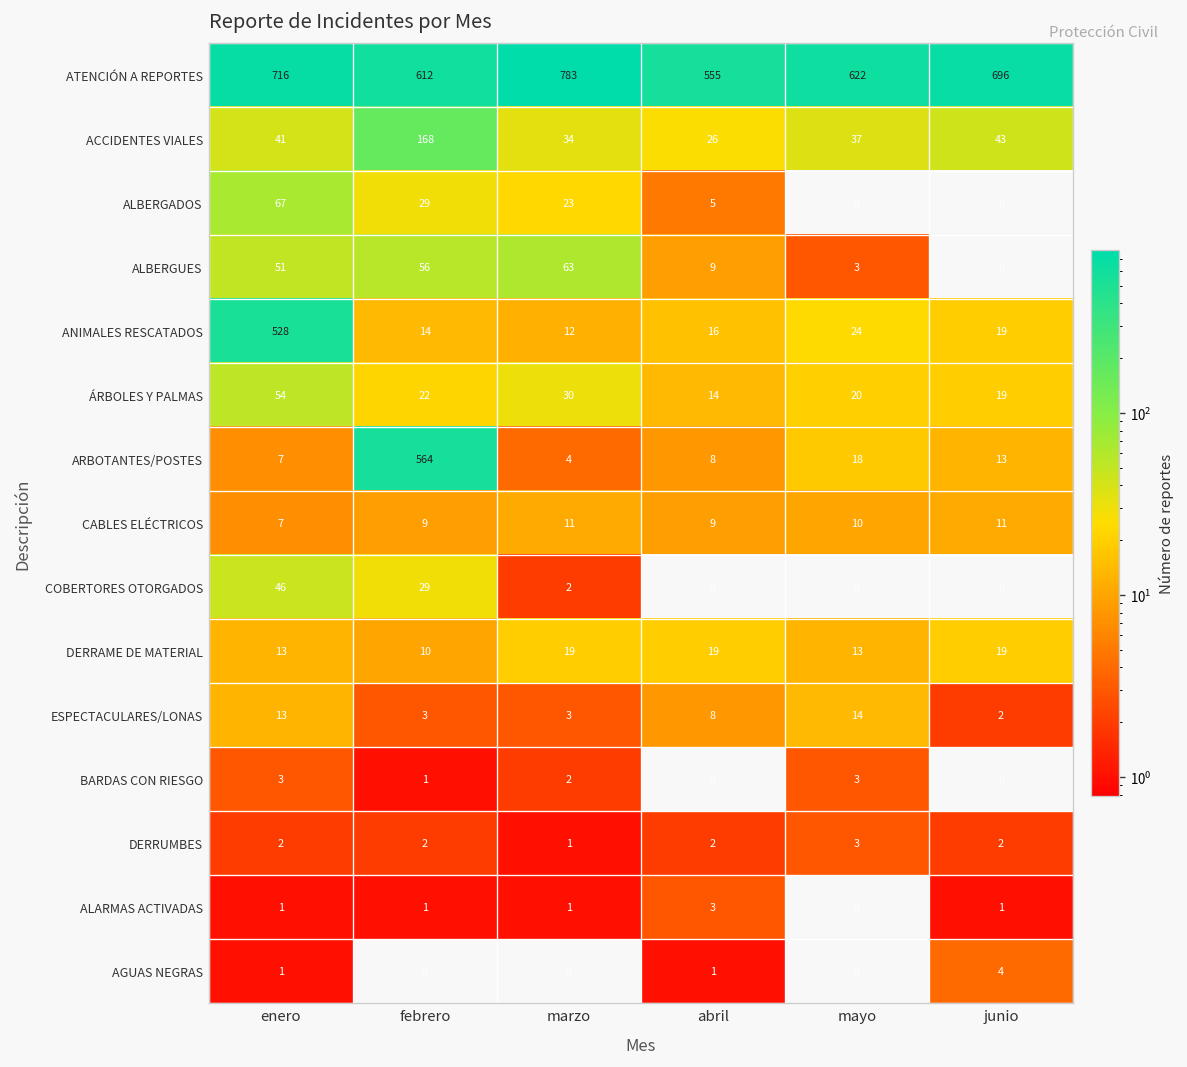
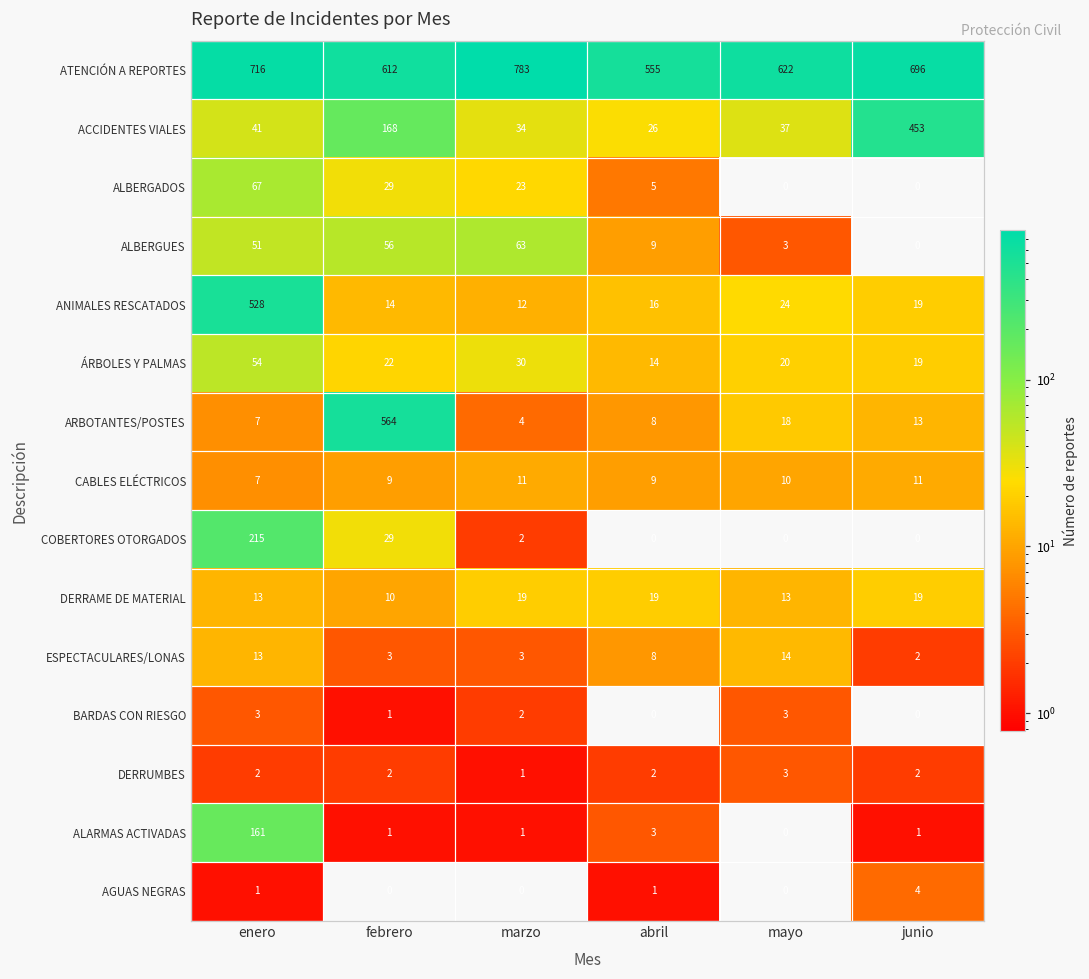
ACCIDENTES VIALES, junio: 43 -> 453
COBERTORES OTORGADOS, enero: 46 -> 215
ALARMAS ACTIVADAS, enero: 1 -> 161
